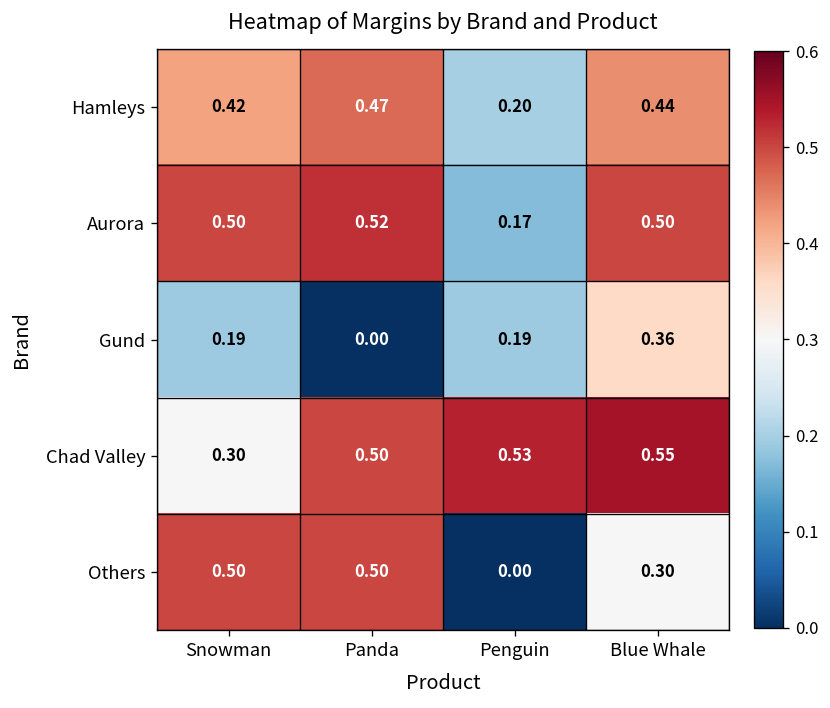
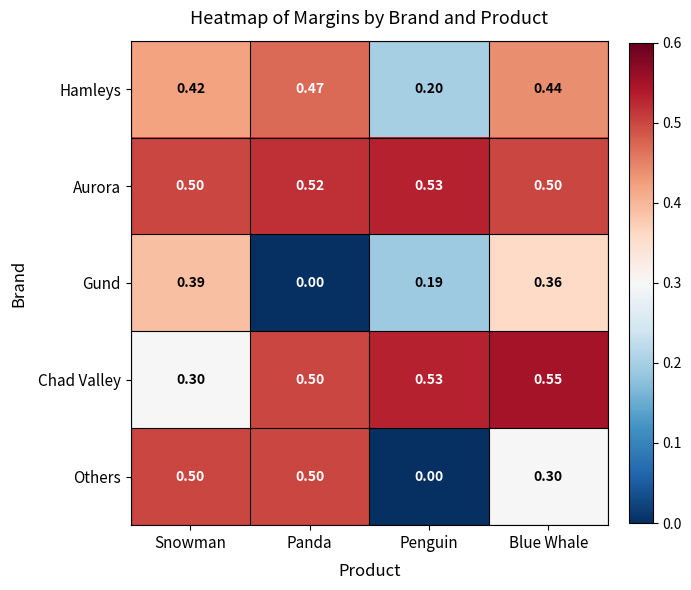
Aurora, Penguin: 0.17 -> 0.53
Gund, Snowman: 0.19 -> 0.39
